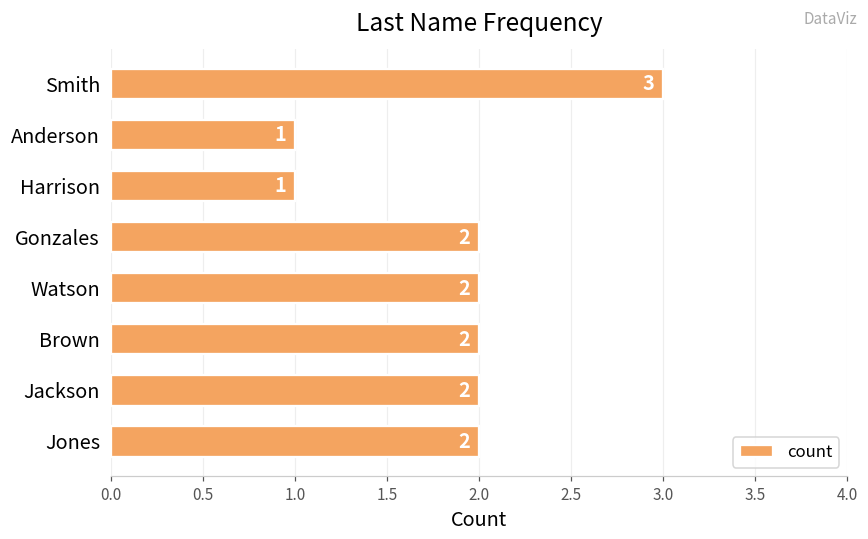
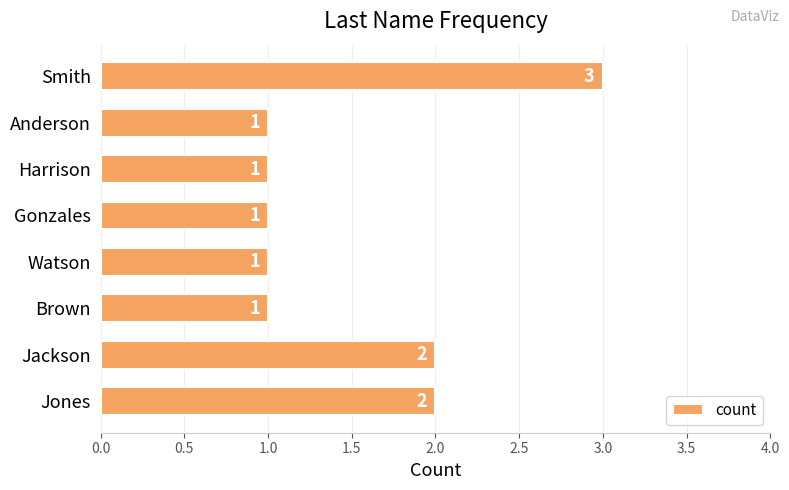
Gonzales: 2 -> 1
Watson: 2 -> 1
Brown: 2 -> 1
